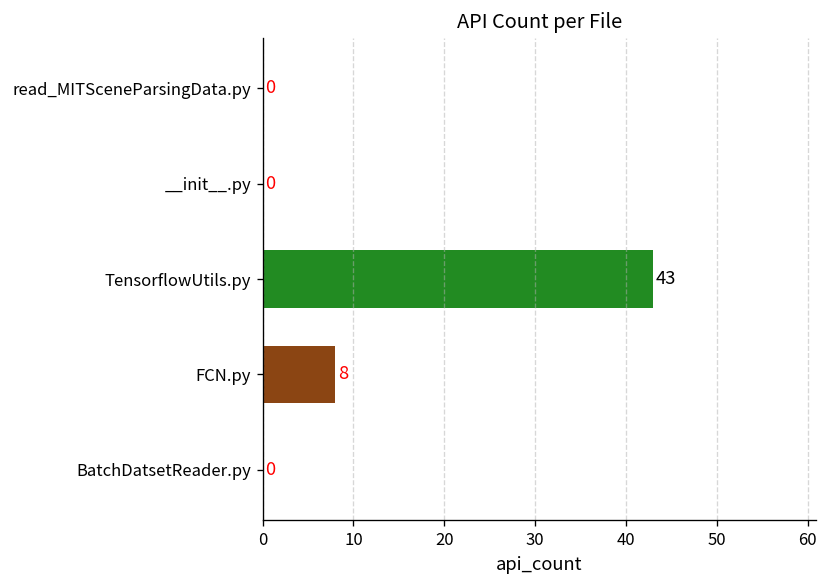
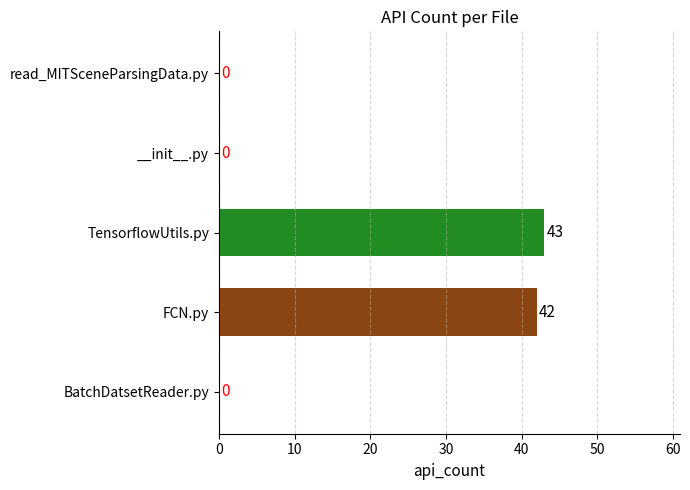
FCN.py: 8 -> 42
